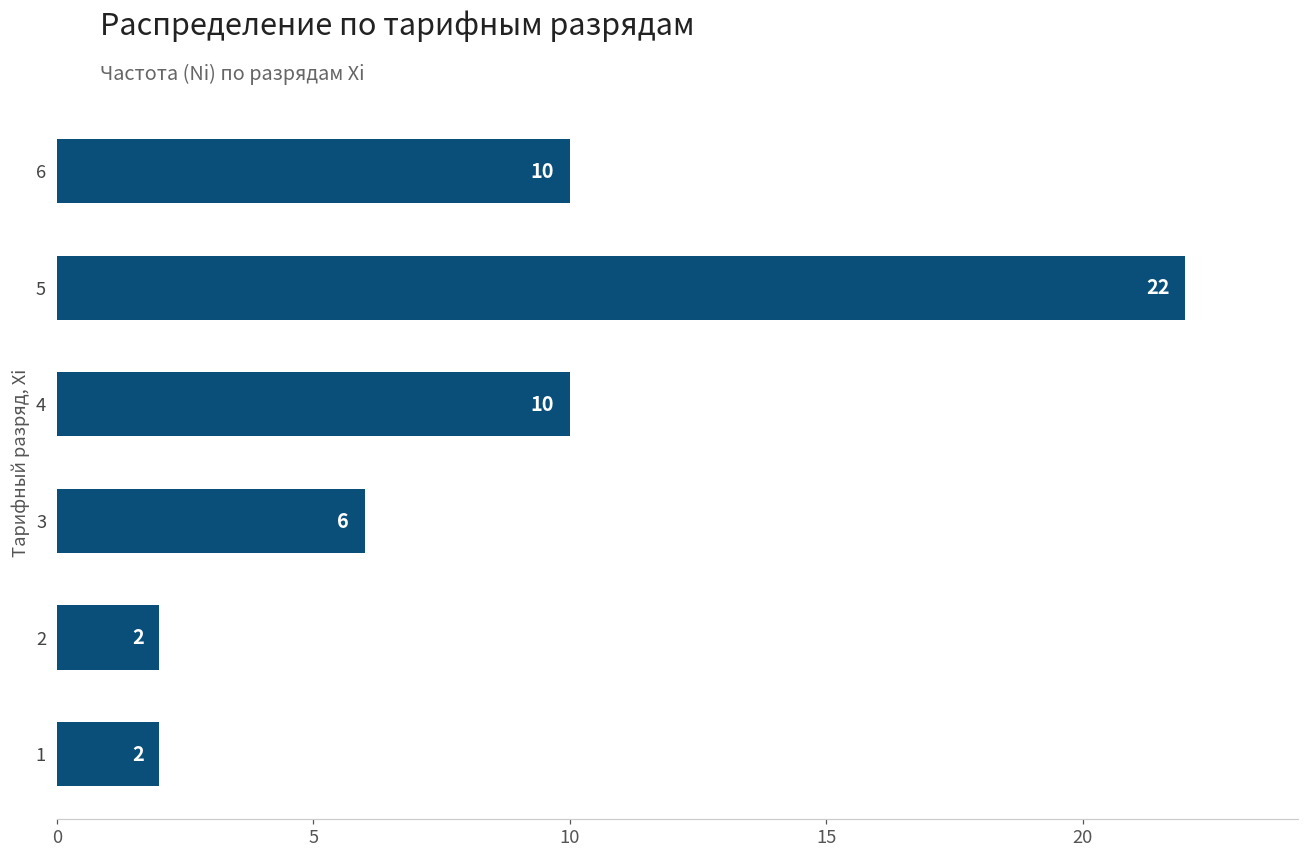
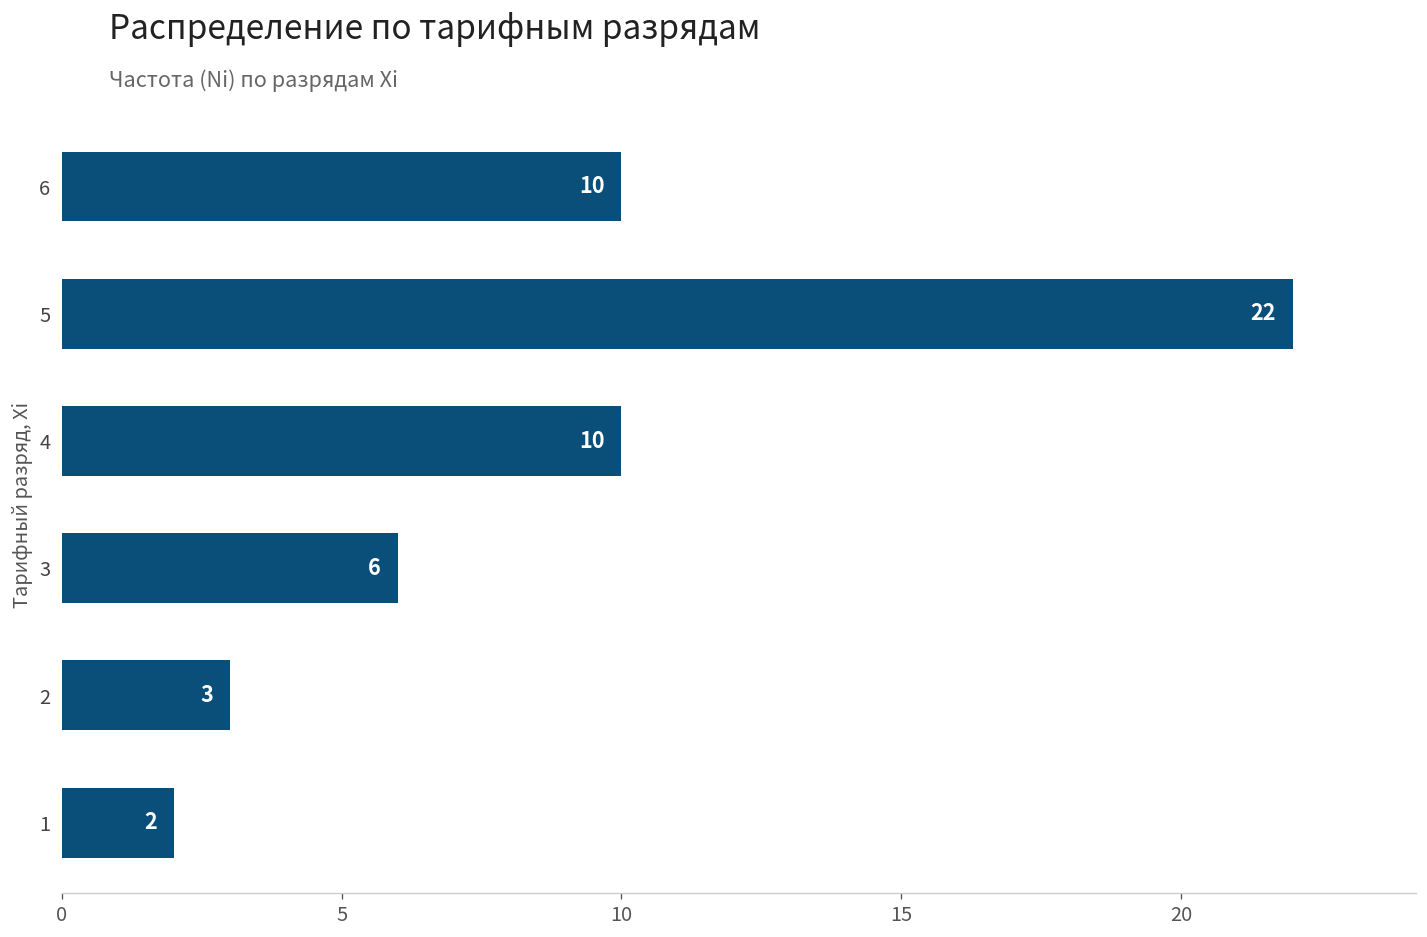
2: 2 -> 3
